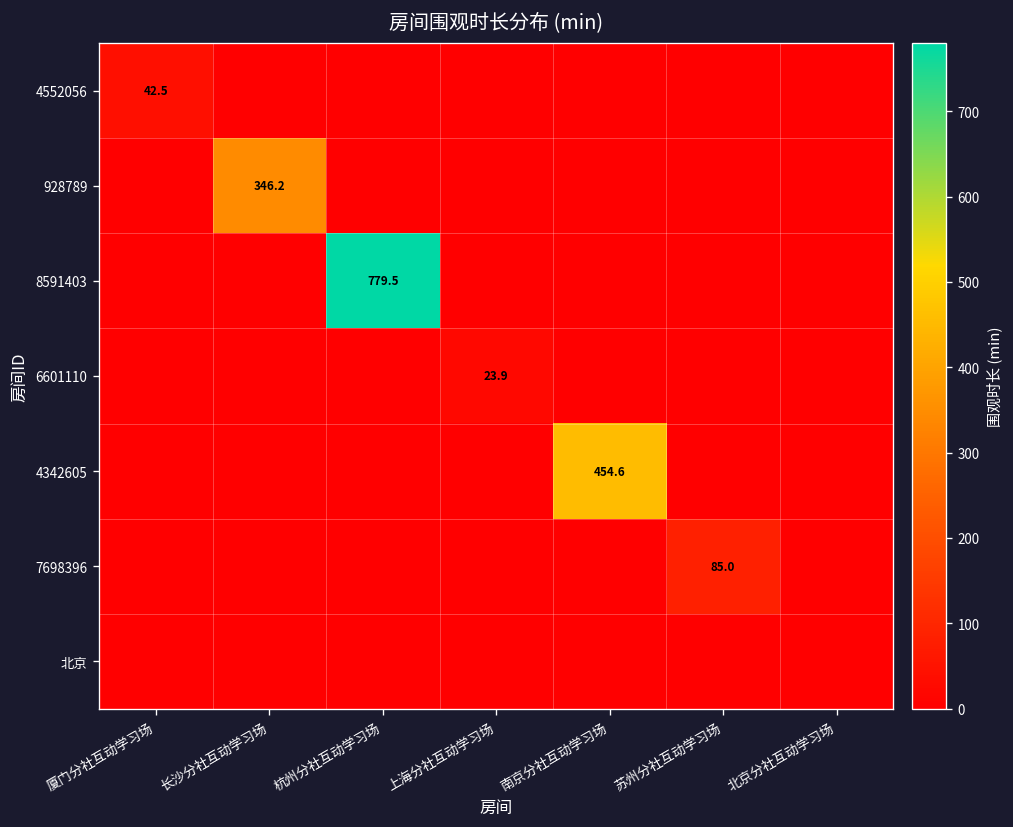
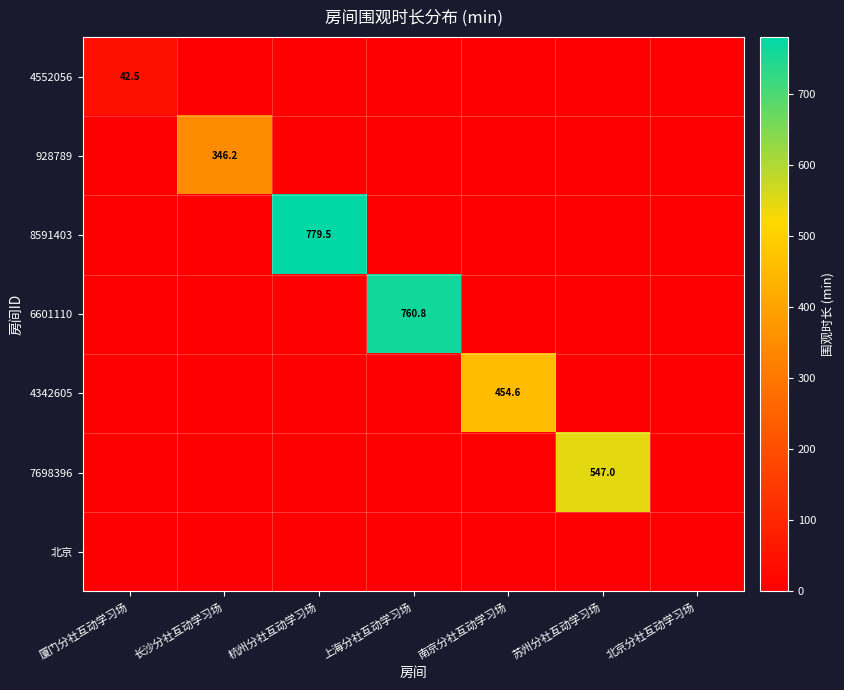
6601110, 上海分社互动学习场: 23.9 -> 760.8
7698396, 苏州分社互动学习场: 85.0 -> 547.0
